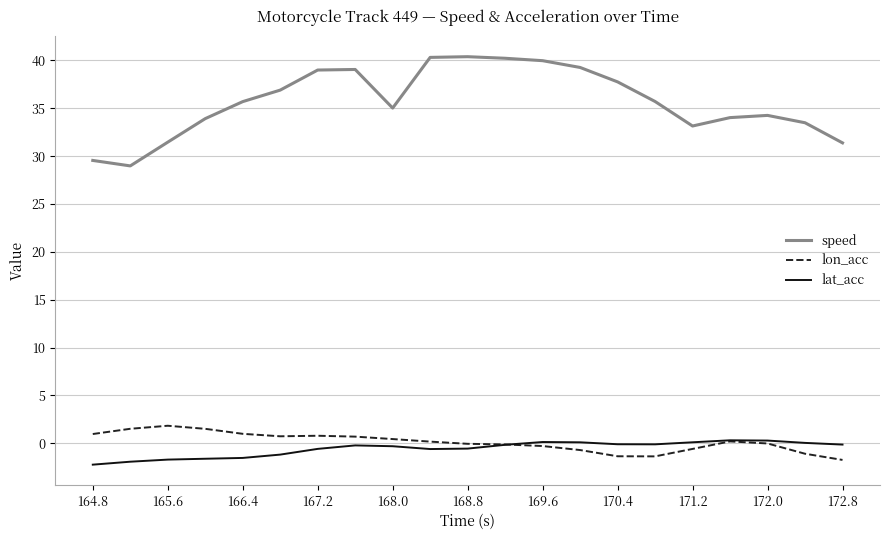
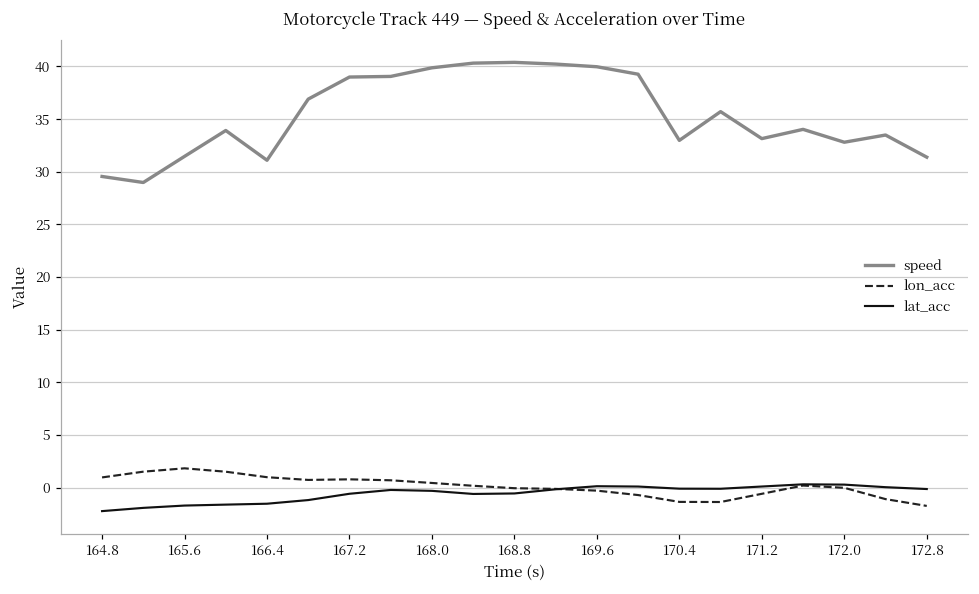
speed, 166.4: 36 -> 31
speed, 168.0: 35 -> 40
speed, 170.4: 38 -> 33
speed, 172.0: 34 -> 33
